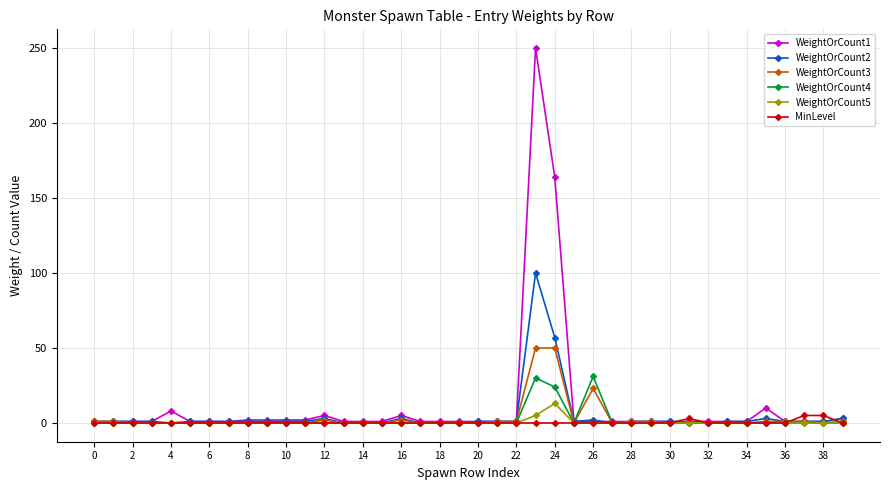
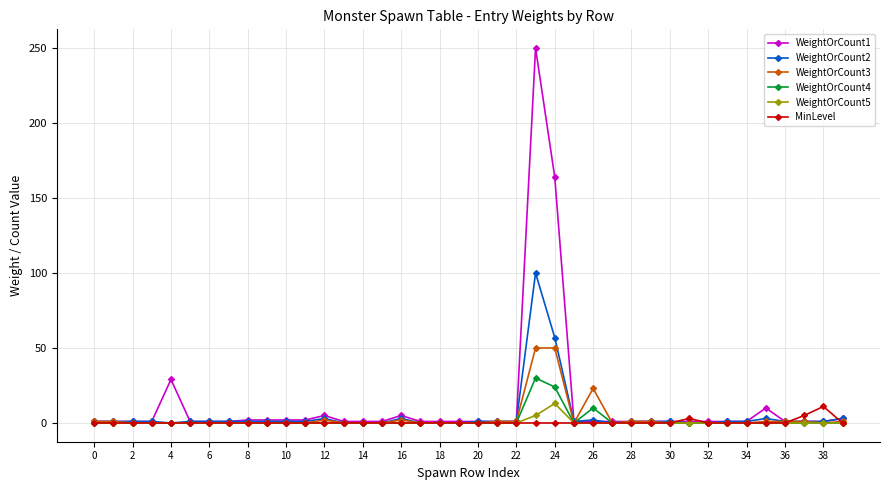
WeightOrCount1, 4: 8 -> 29
WeightOrCount4, 26: 31 -> 10
MinLevel, 38: 5 -> 11
